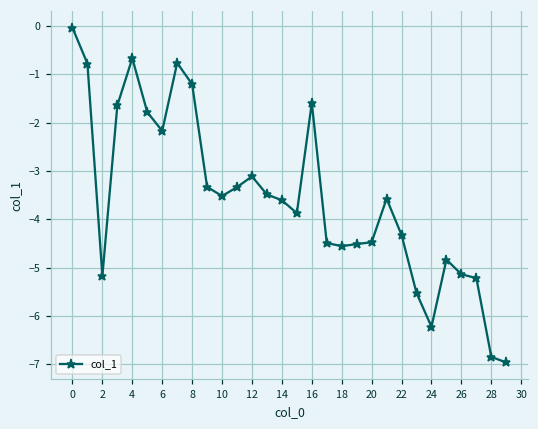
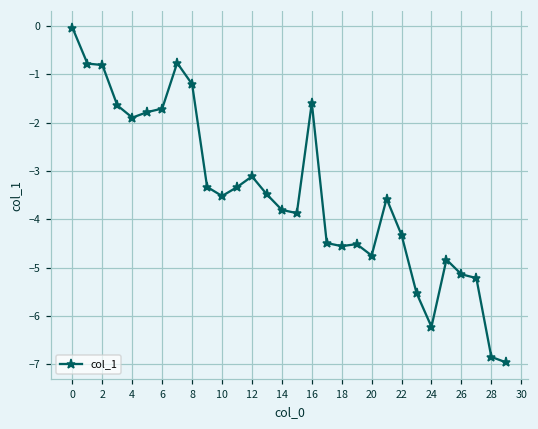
2: -5.2 -> -0.8
4: -0.7 -> -1.9
6: -2.2 -> -1.7
14: -3.6 -> -3.8
20: -4.5 -> -4.8
